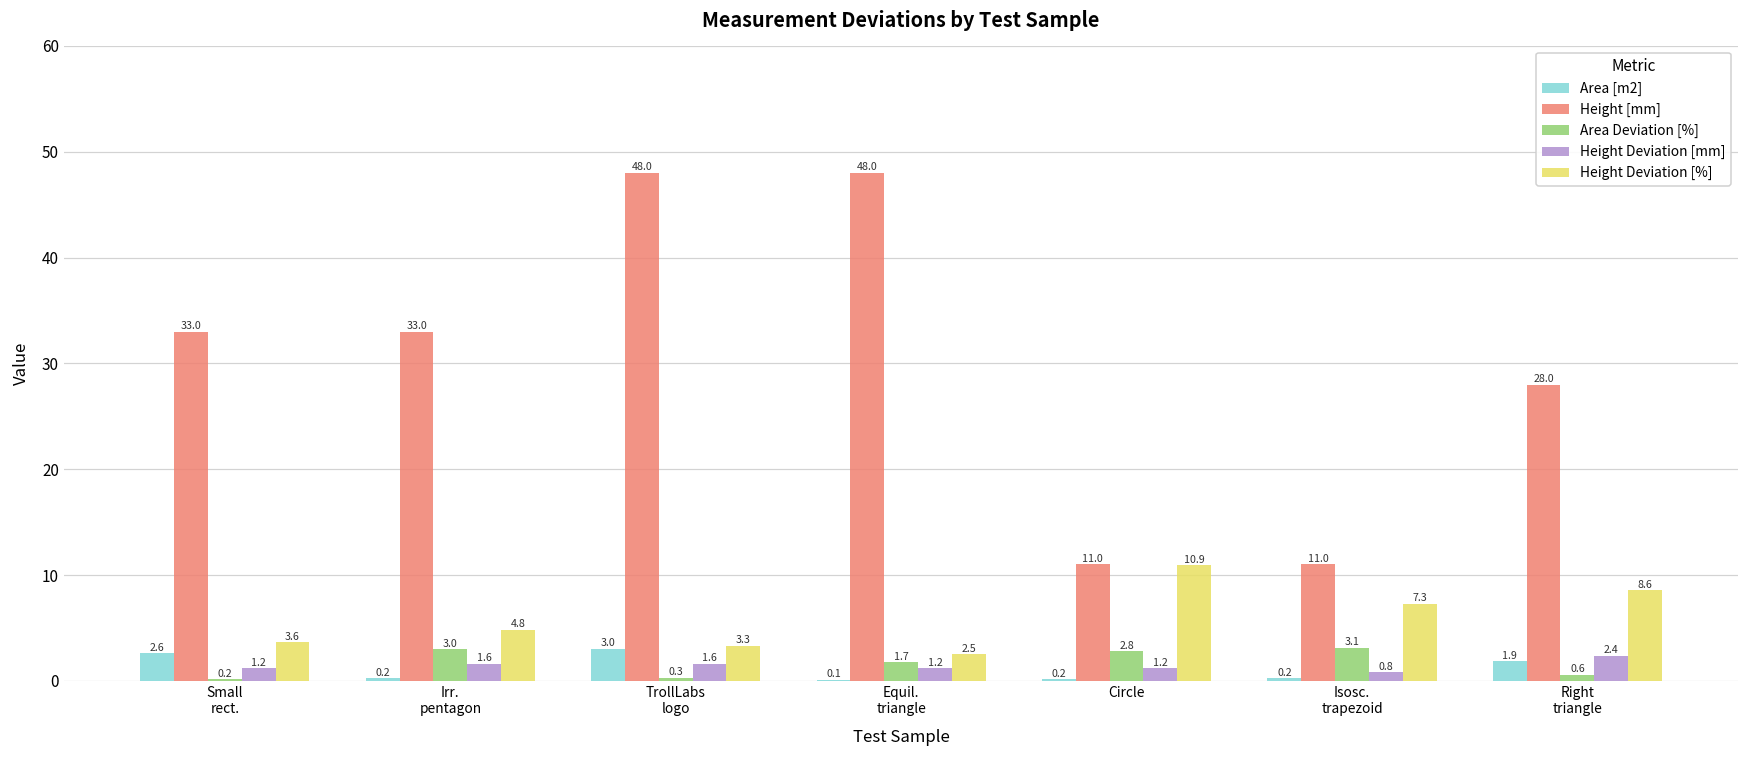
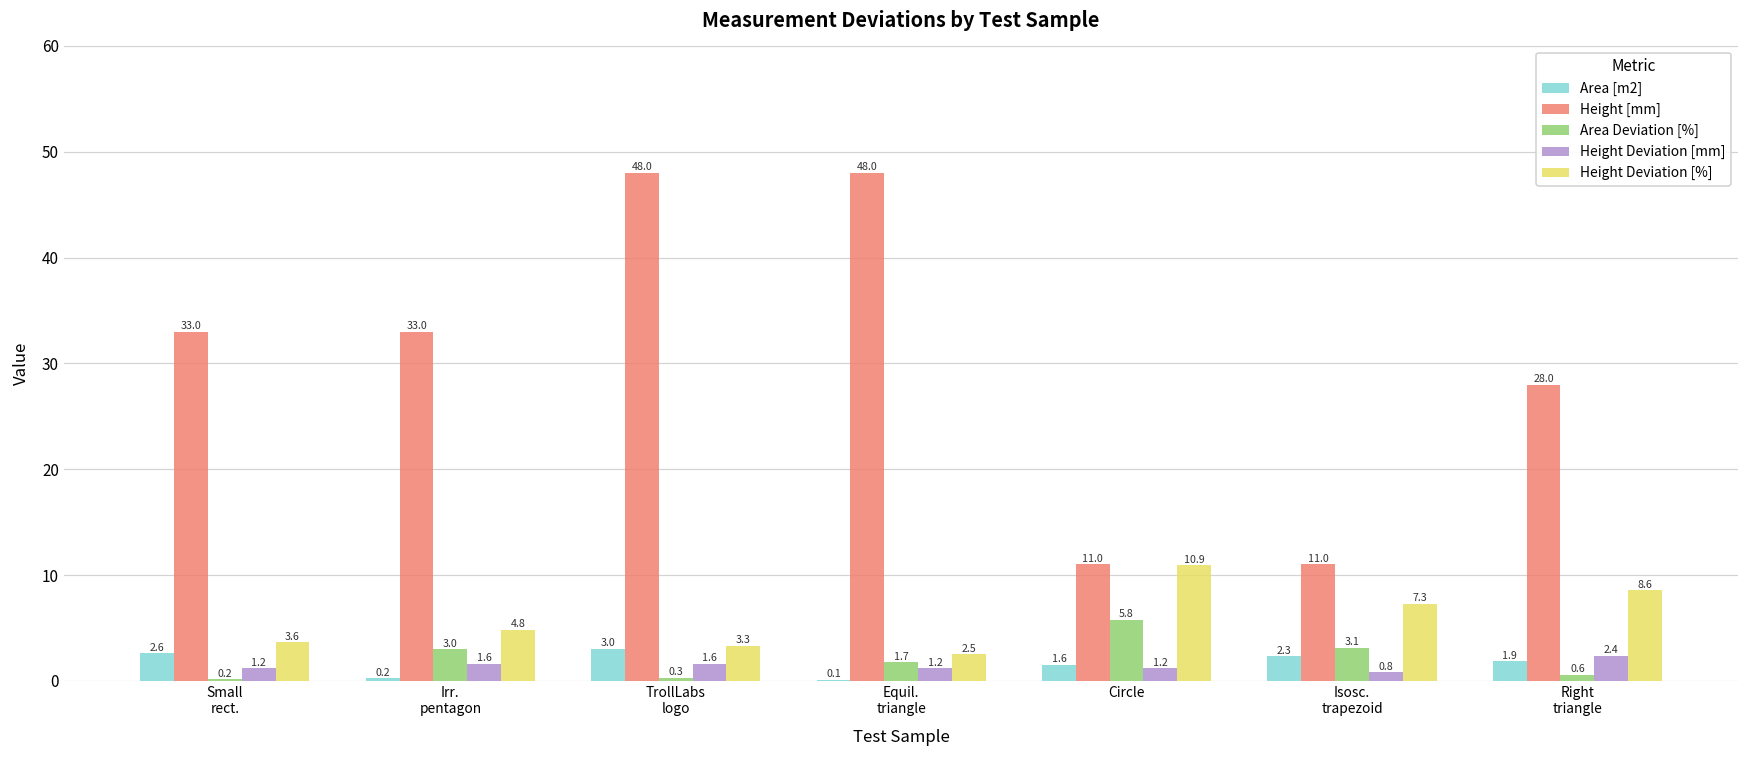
Area [m2], Circle: 0.2 -> 1.6
Area Deviation [%], Circle: 2.8 -> 5.8
Area [m2], Isosc. trapezoid: 0.2 -> 2.3
